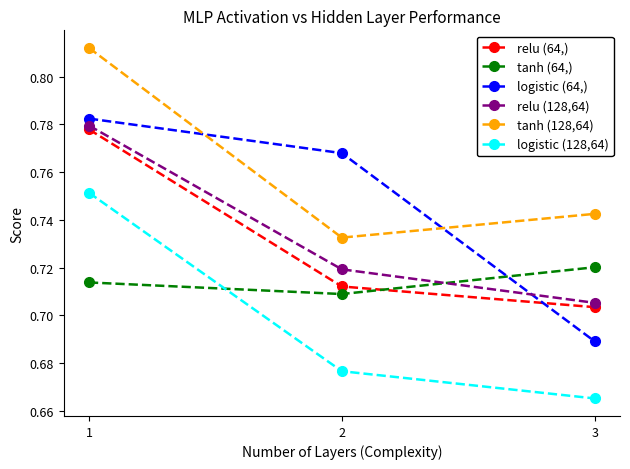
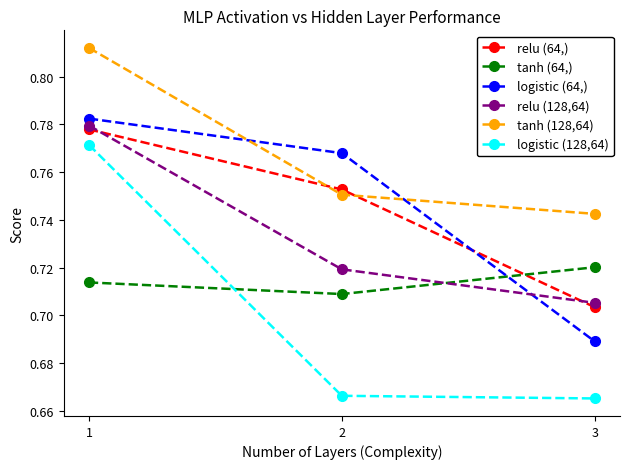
logistic (128,64), 1: 0.751 -> 0.771
relu (64,), 2: 0.712 -> 0.753
tanh (128,64), 2: 0.733 -> 0.751
logistic (128,64), 2: 0.677 -> 0.666
